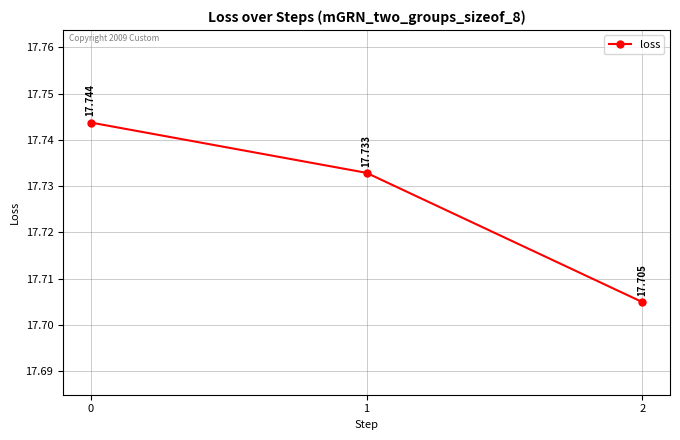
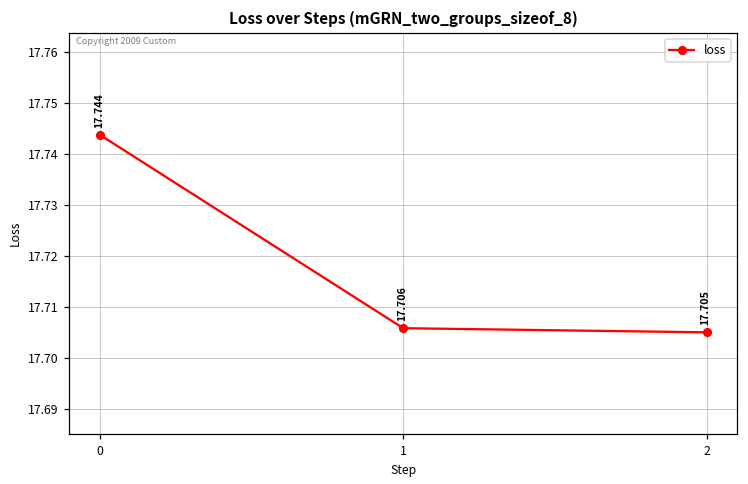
1: 17.733 -> 17.706
